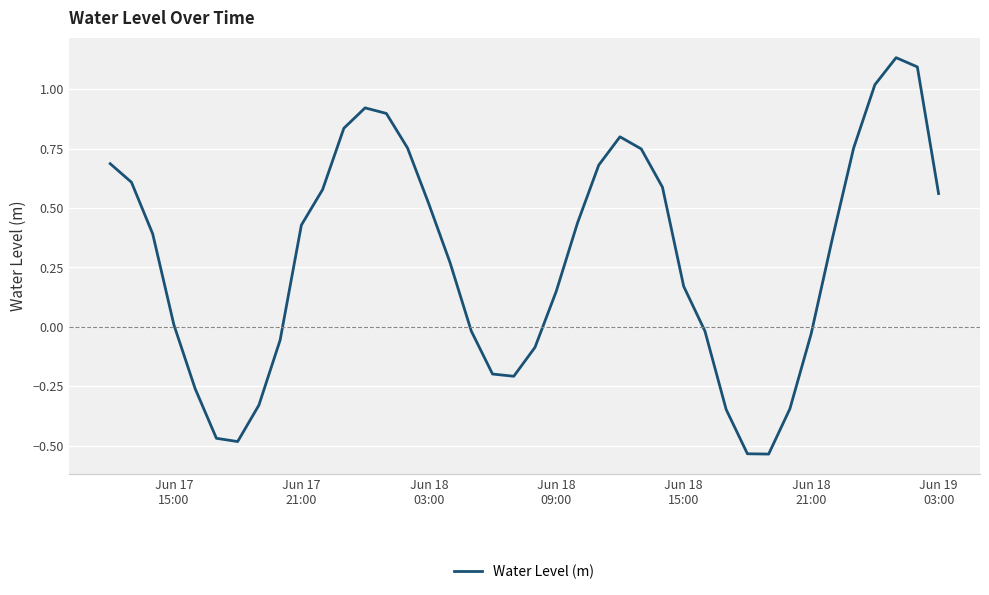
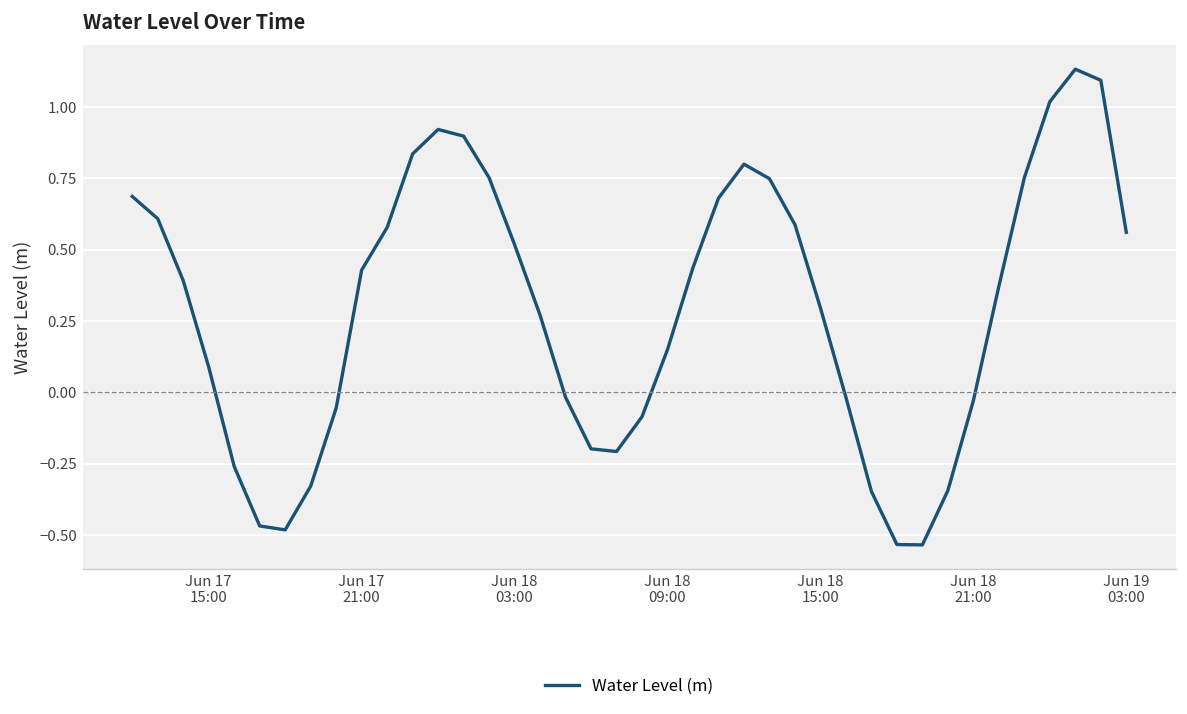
Jun 17 15:00: 0.01 -> 0.09
Jun 18 15:00: 0.17 -> 0.30
